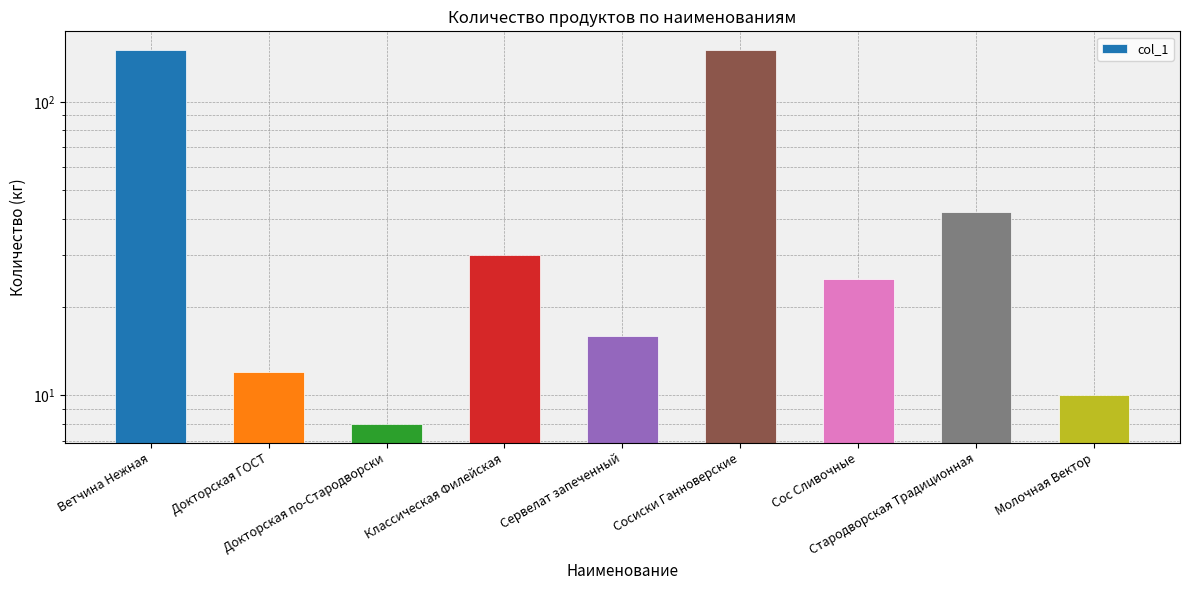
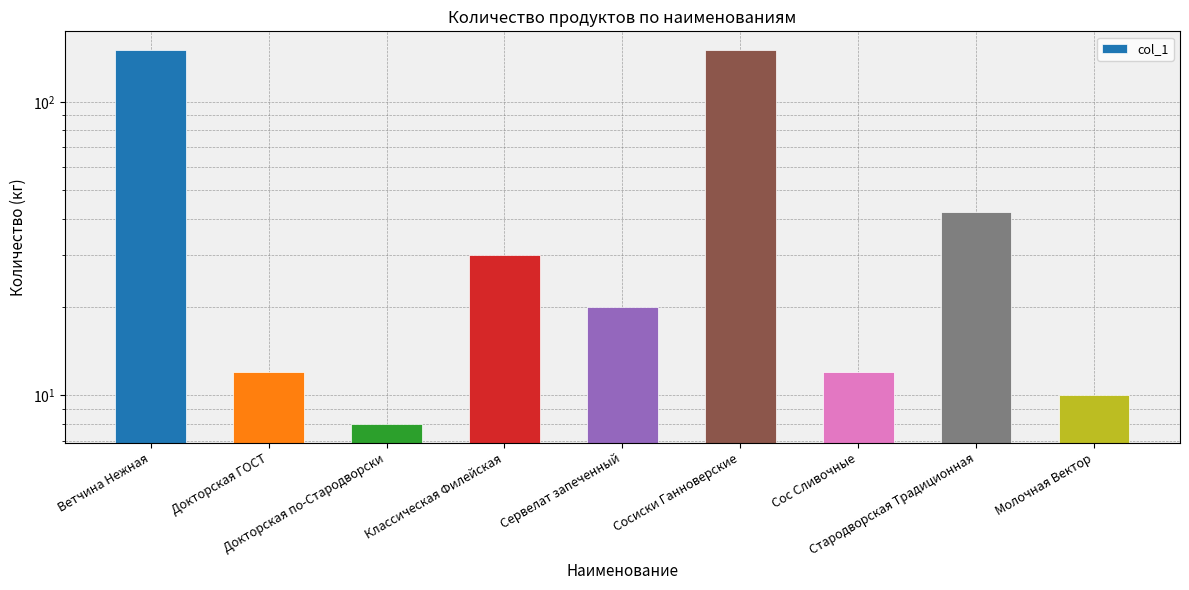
Сервелат запеченный: 16 -> 20
Сос Сливочные: 25 -> 12
